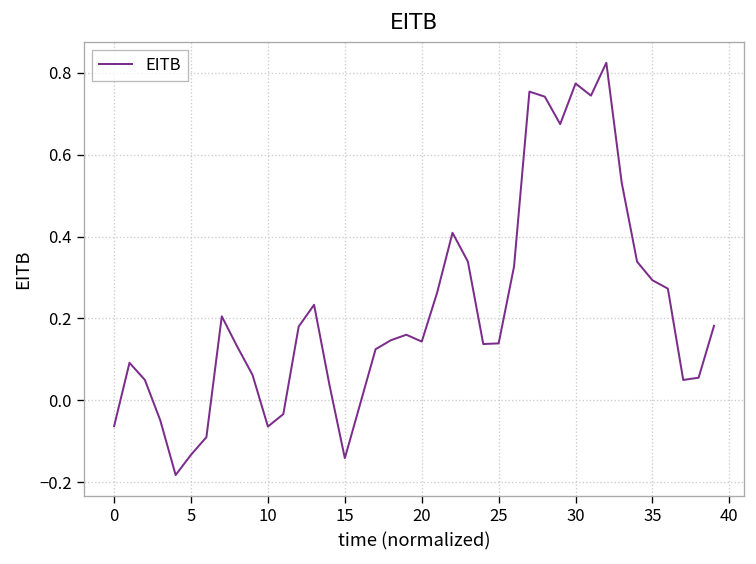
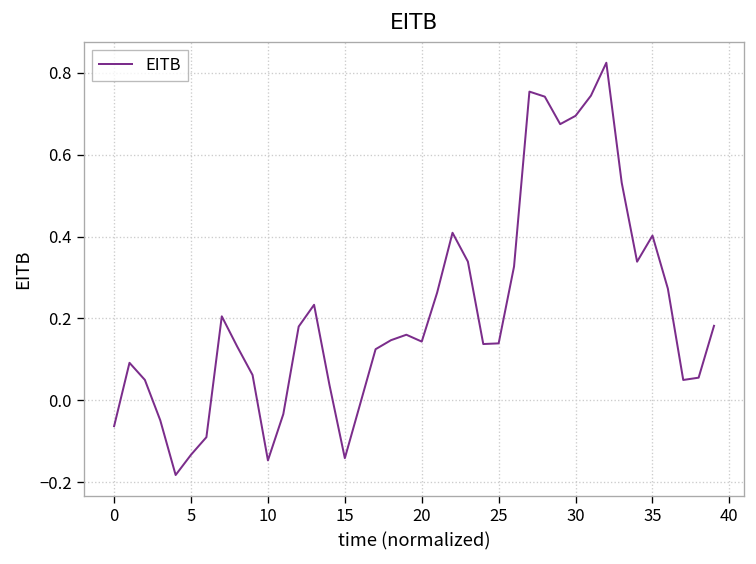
10: -0.06 -> -0.15
30: 0.77 -> 0.70
35: 0.29 -> 0.40
